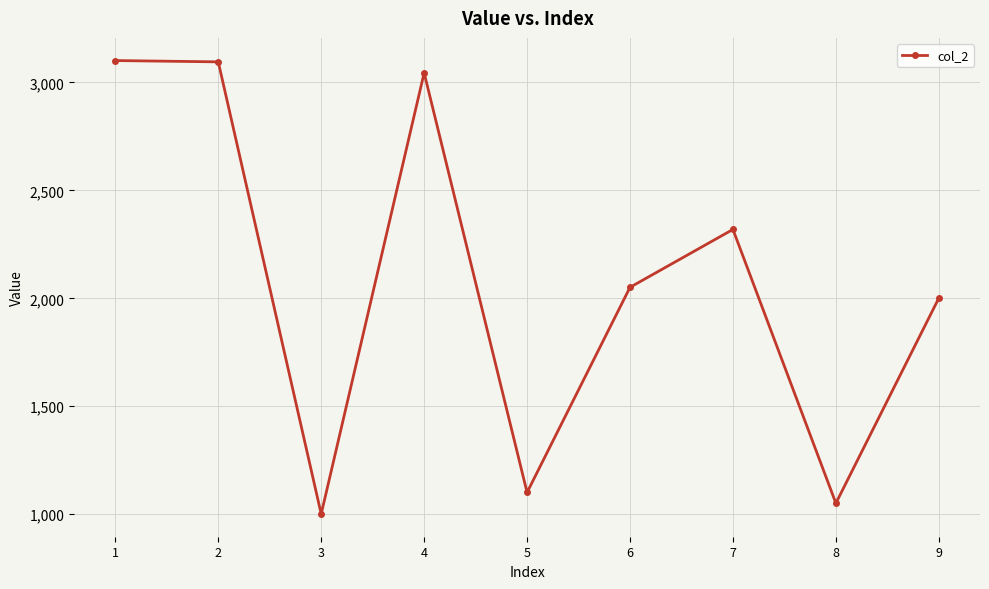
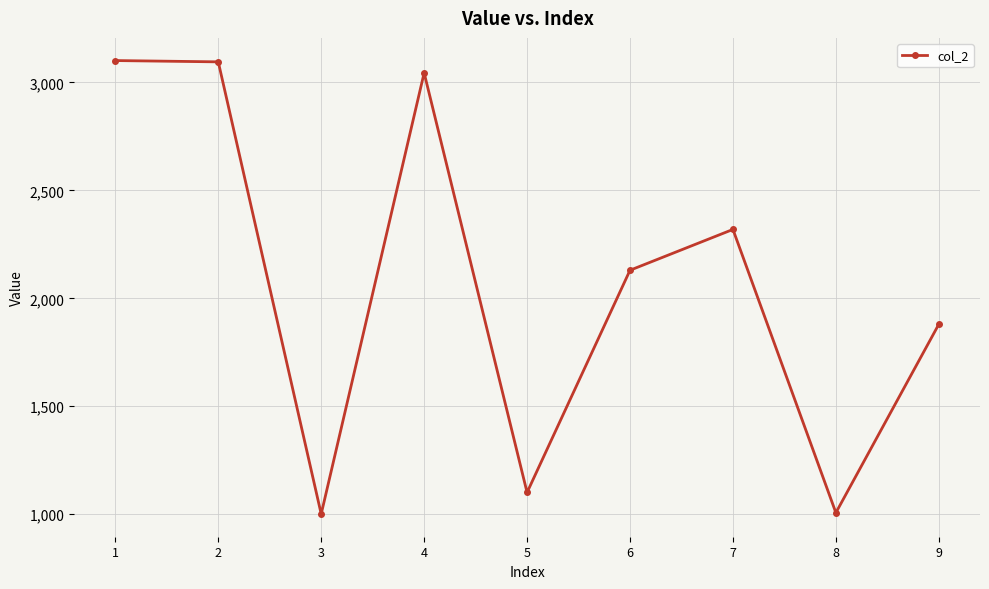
6: 2,050 -> 2,130
8: 1,050 -> 1,010
9: 2,000 -> 1,880
